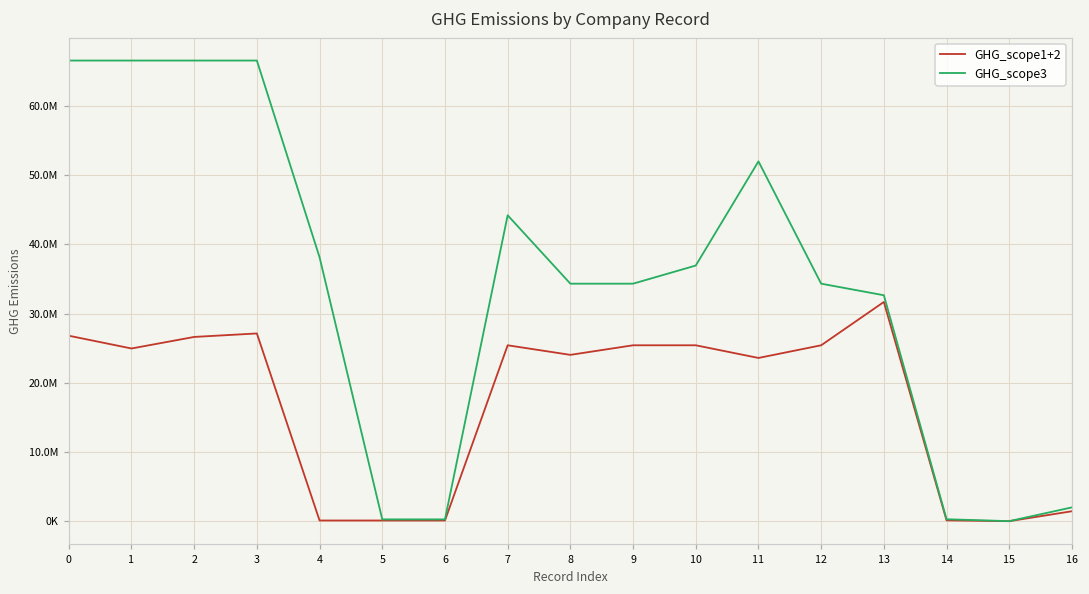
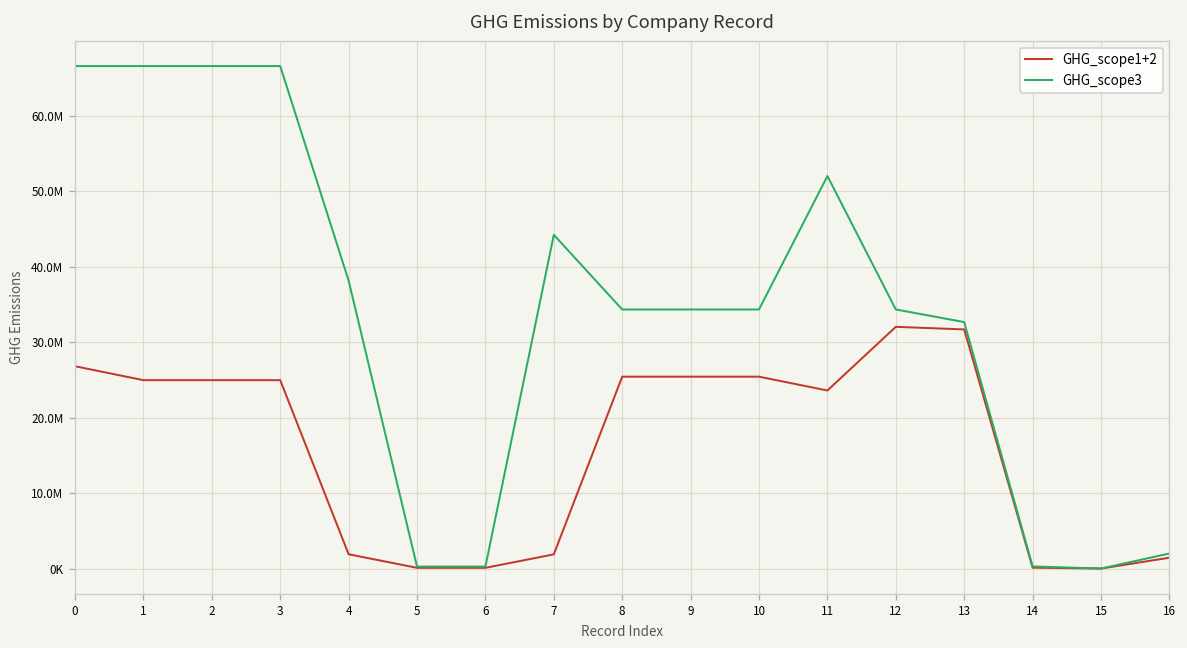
GHG_scope1+2, 2: 27000000 -> 25000000
GHG_scope1+2, 3: 27000000 -> 25000000
GHG_scope1+2, 4: 0 -> 2000000
GHG_scope1+2, 7: 25000000 -> 2000000
GHG_scope1+2, 8: 24000000 -> 25000000
GHG_scope3, 10: 37000000 -> 34000000
GHG_scope1+2, 12: 25000000 -> 32000000
